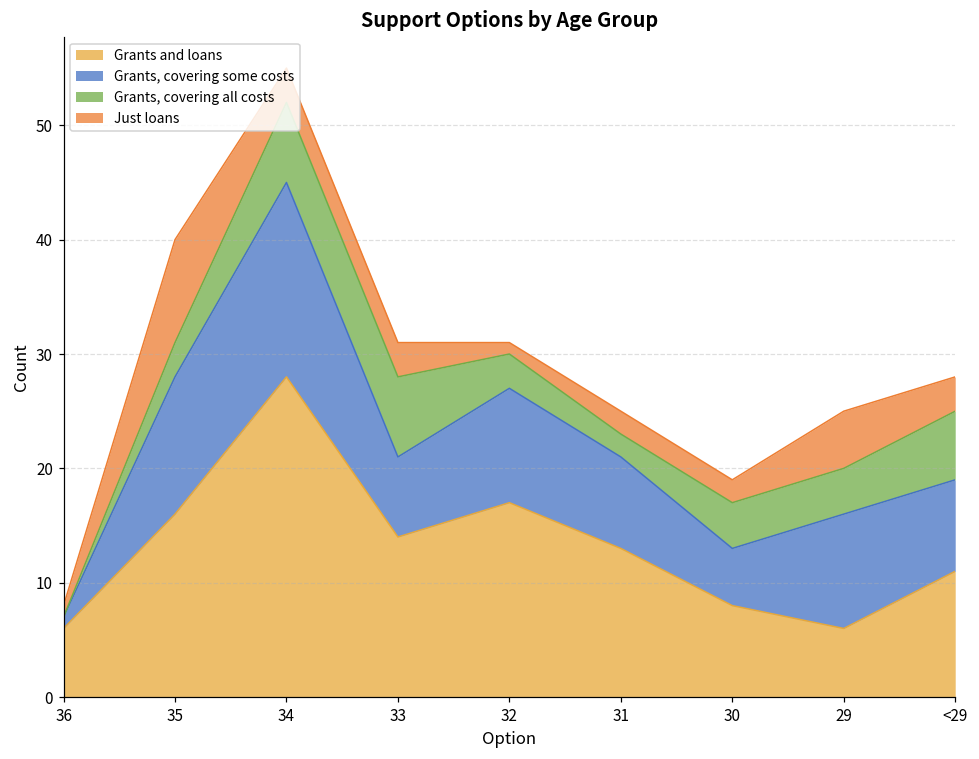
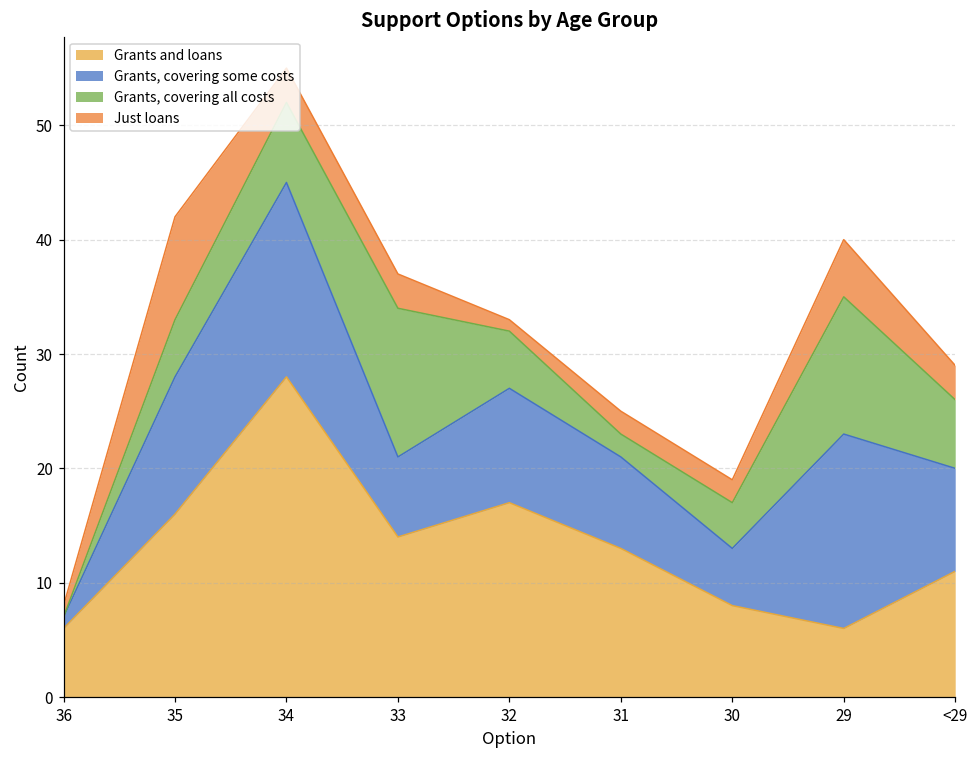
Grants, covering all costs, 35: 3 -> 5
Grants, covering all costs, 33: 7 -> 13
Grants, covering all costs, 32: 3 -> 5
Grants, covering some costs, 29: 10 -> 17
Grants, covering all costs, 29: 4 -> 12
Grants, covering some costs, <29: 8 -> 9
